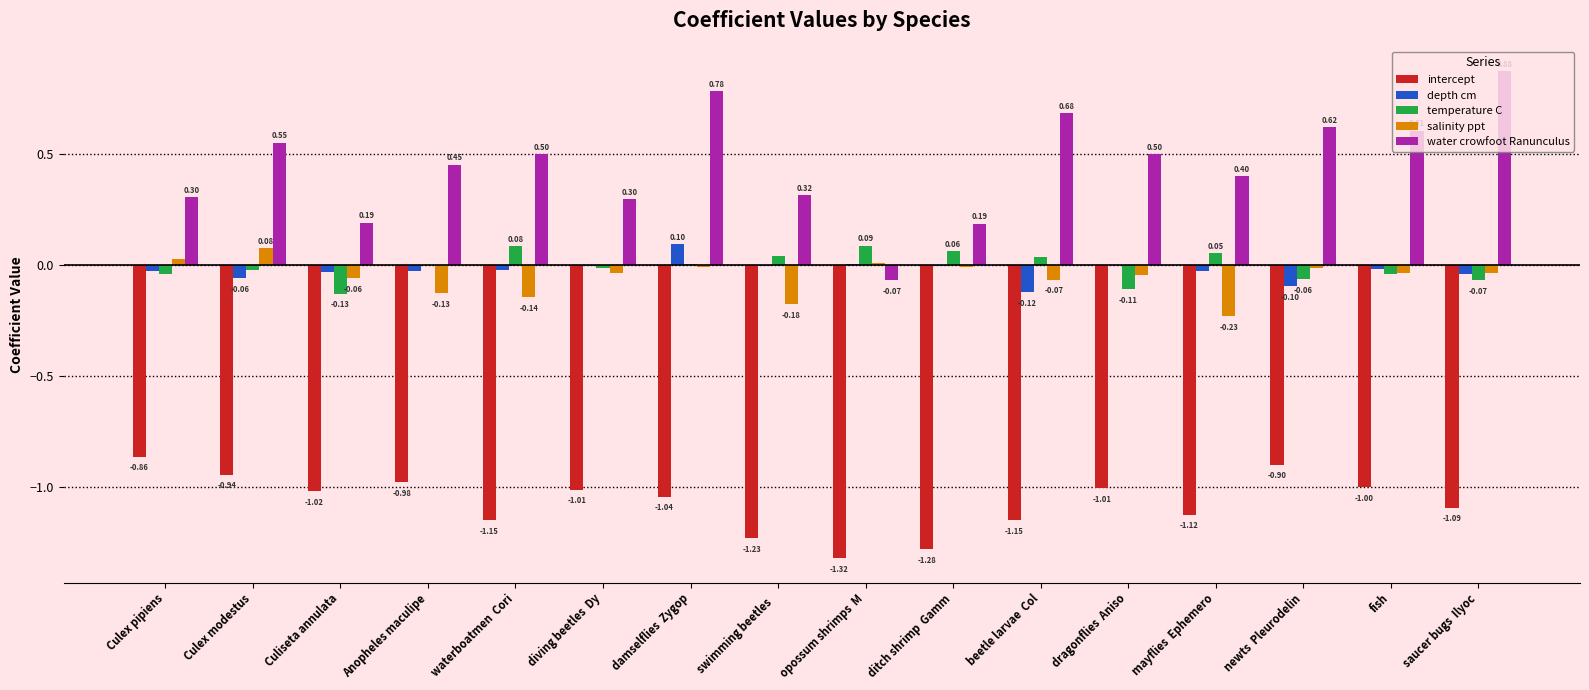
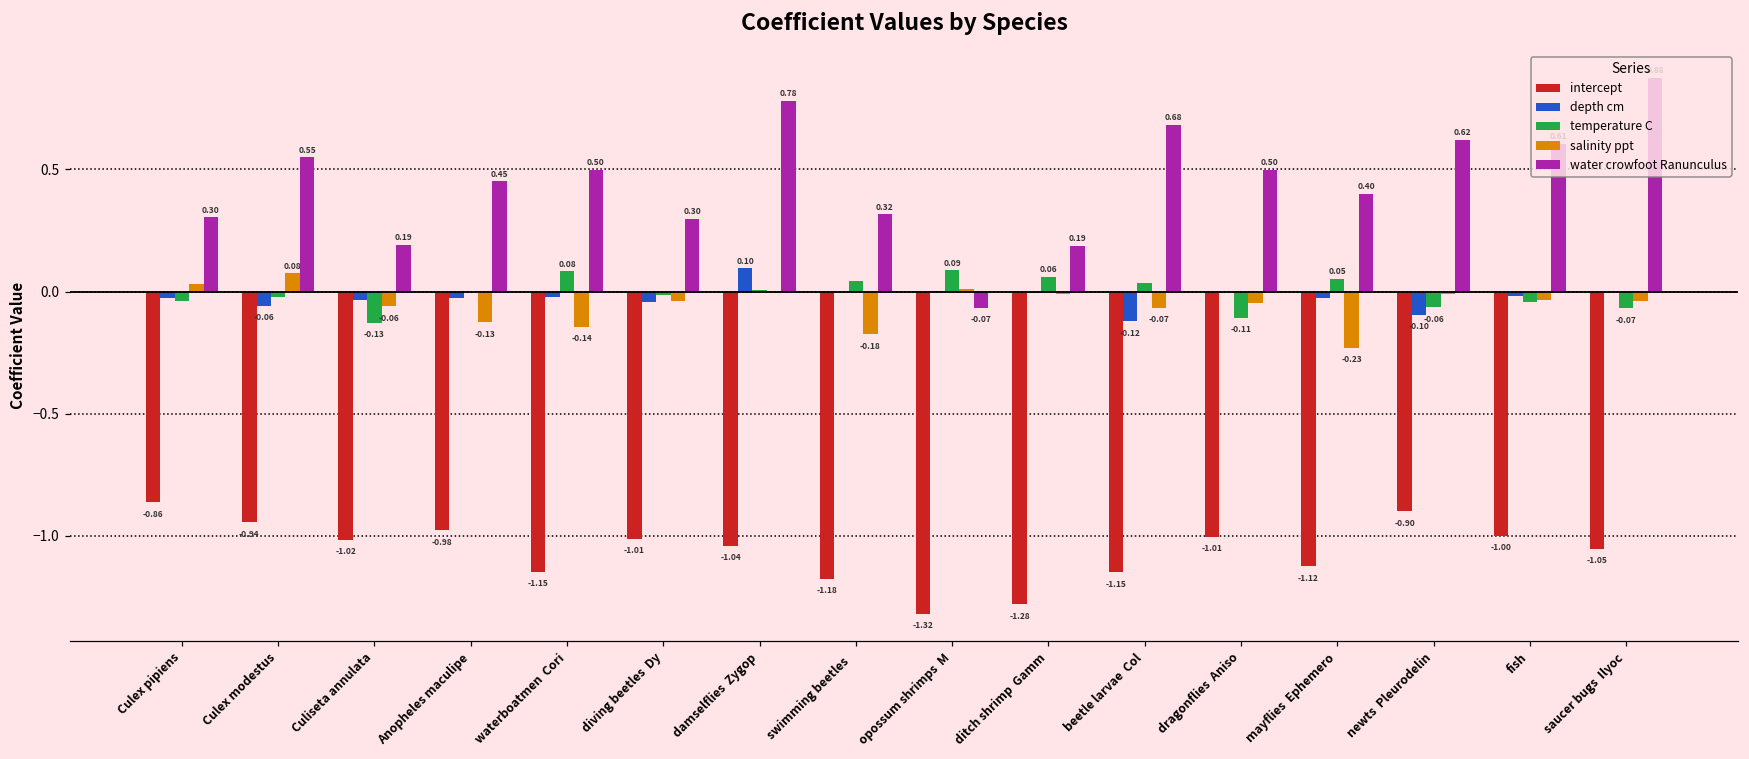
depth cm, diving beetles Dy: -0.01 -> -0.04
intercept, swimming beetles: -1.23 -> -1.18
intercept, saucer bugs Ilyoc: -1.09 -> -1.05
depth cm, saucer bugs Ilyoc: -0.04 -> 0.00
